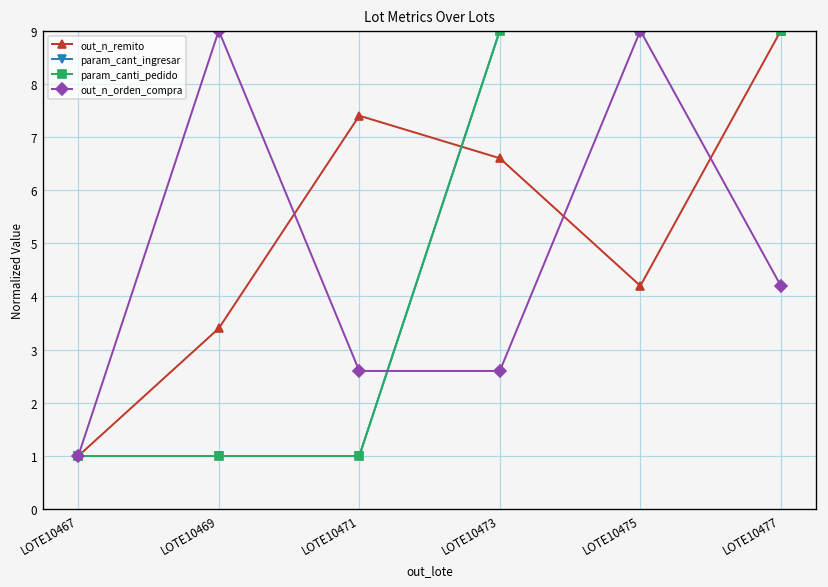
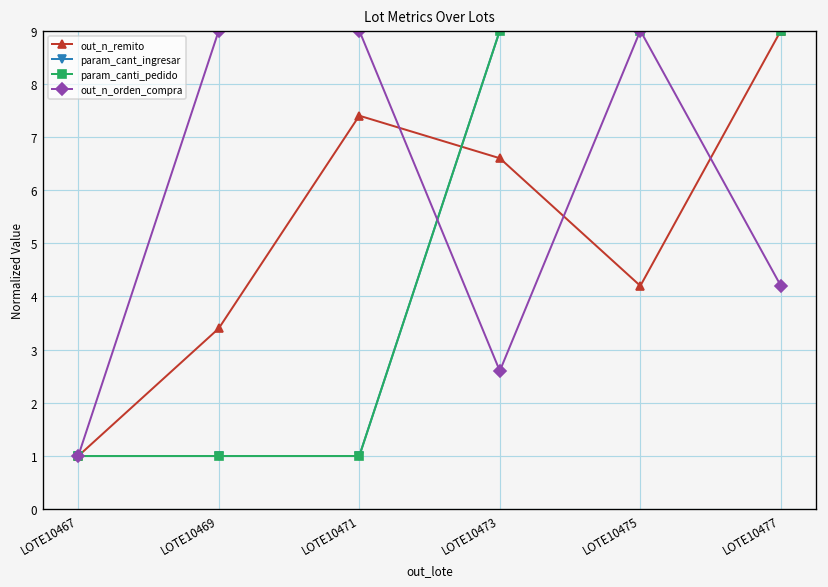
out_n_orden_compra, LOTE10471: 2.6 -> 9.0
